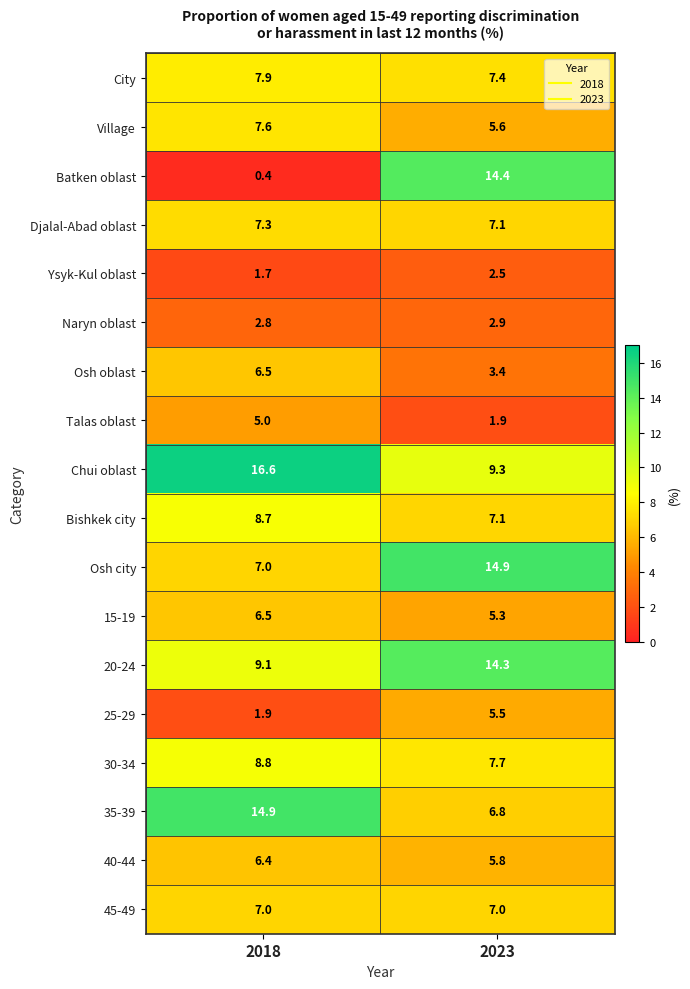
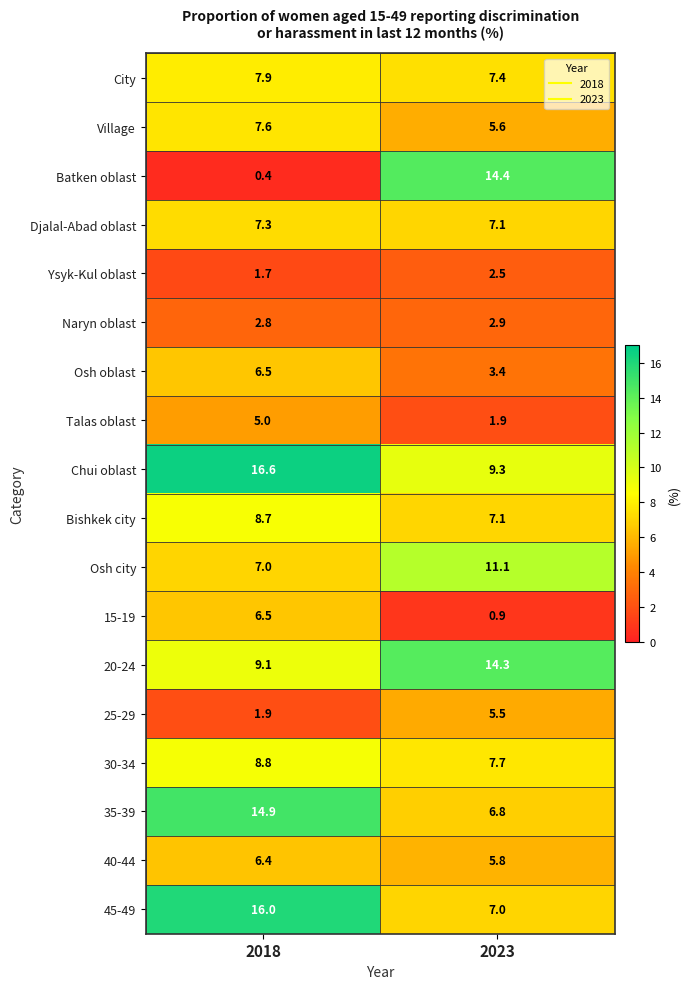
Osh city, 2023: 14.9 -> 11.1
15-19, 2023: 5.3 -> 0.9
45-49, 2018: 7.0 -> 16.0
